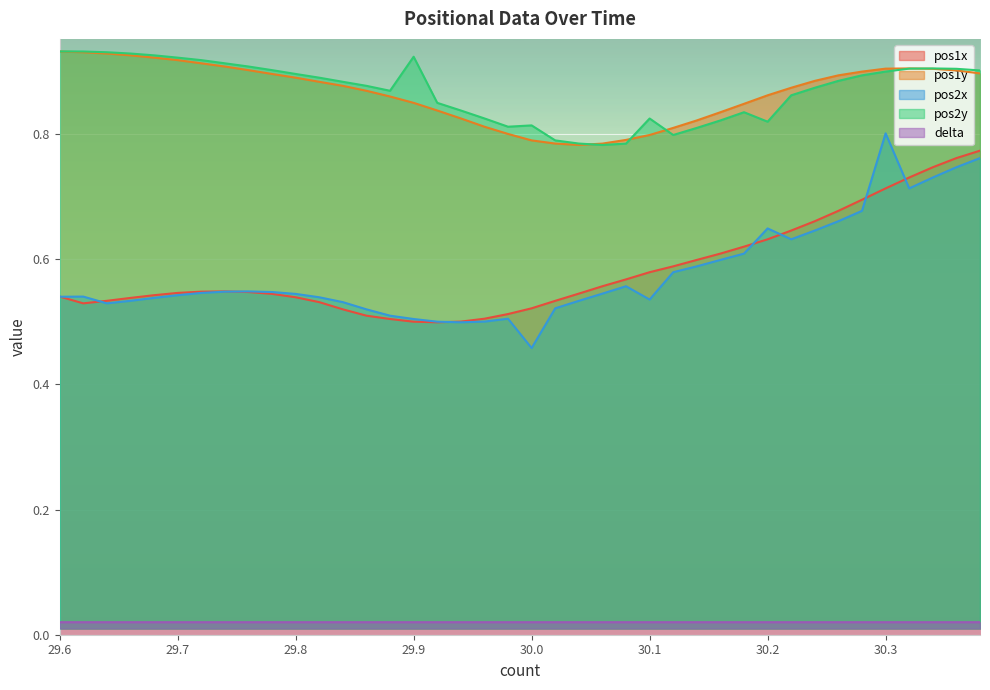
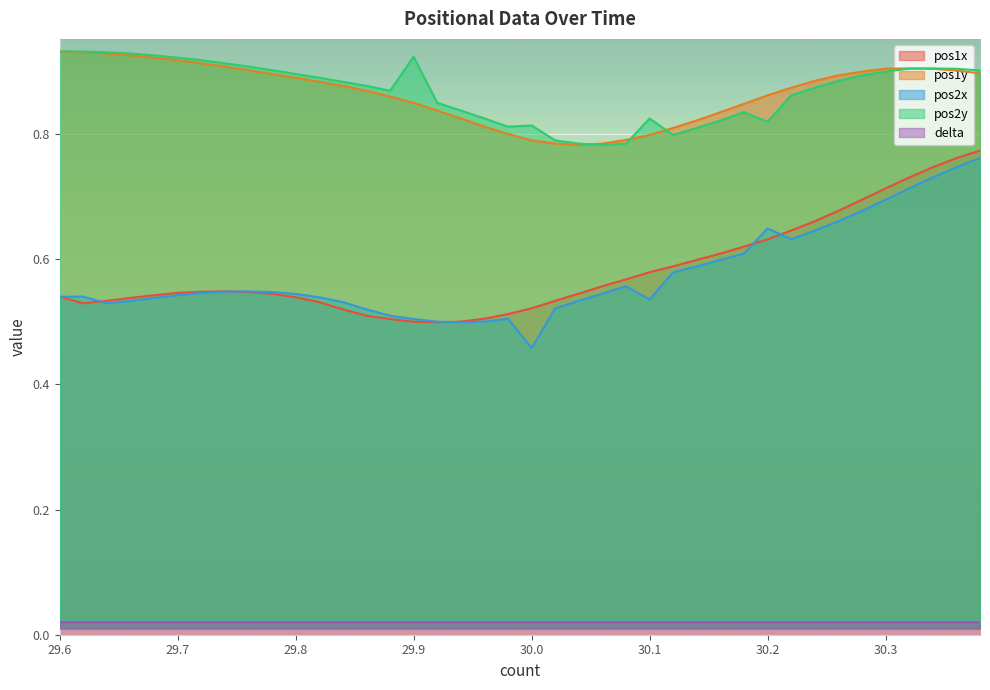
pos2x, 30.3: 0.80 -> 0.69
